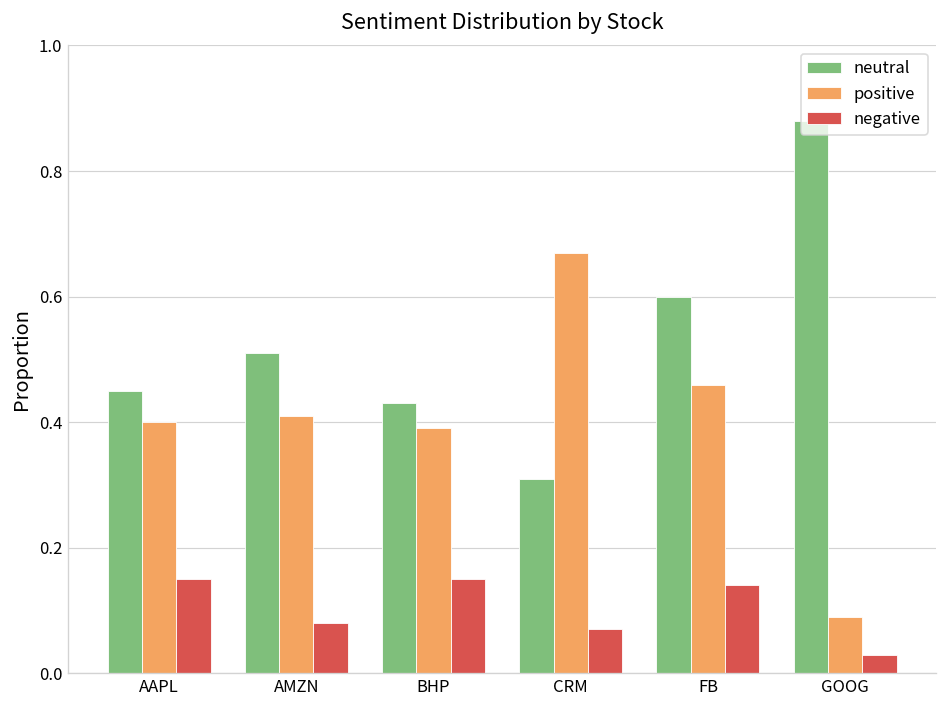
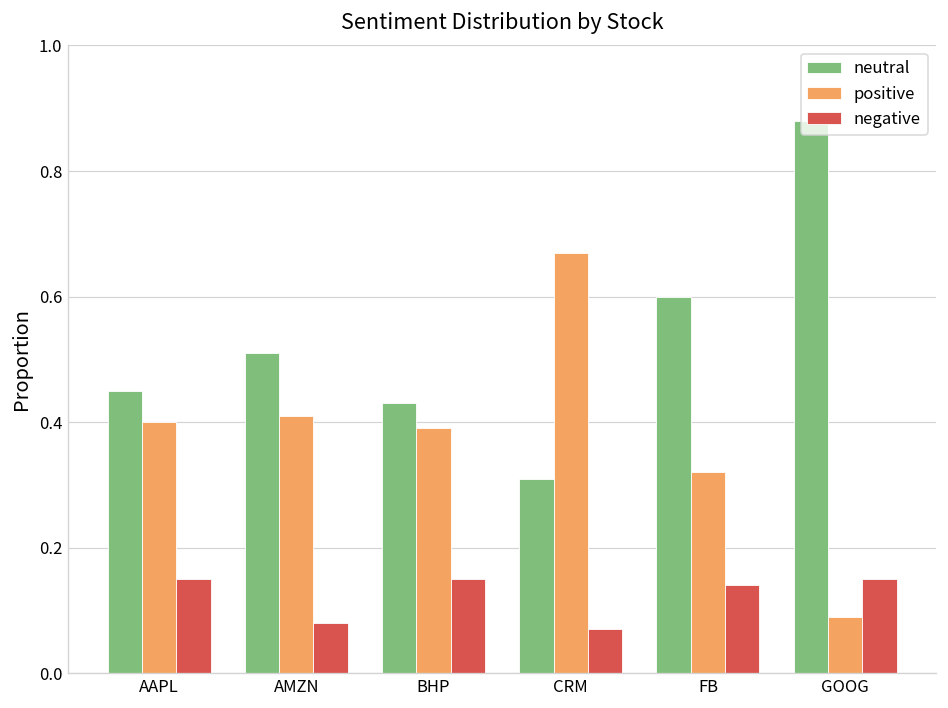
positive, FB: 0.46 -> 0.32
negative, GOOG: 0.03 -> 0.15
